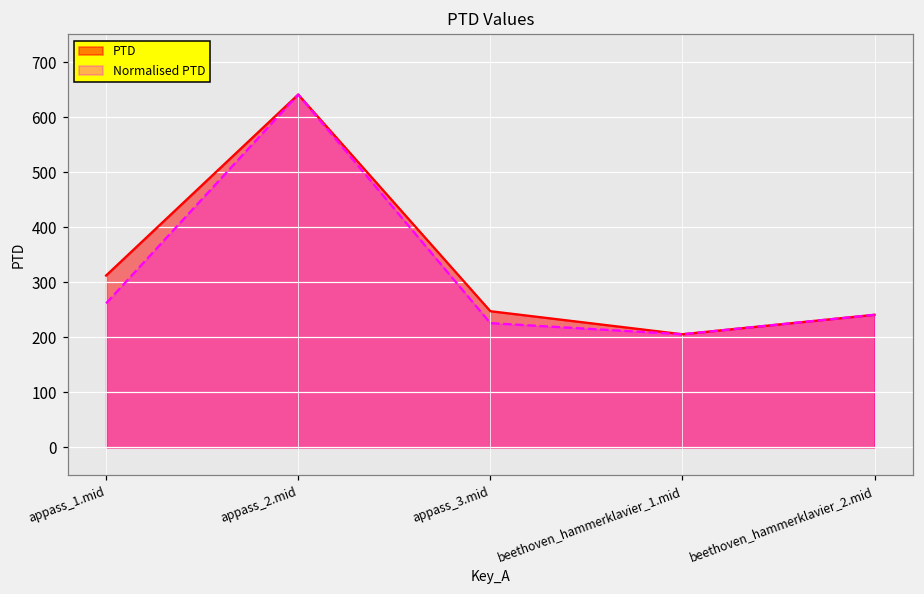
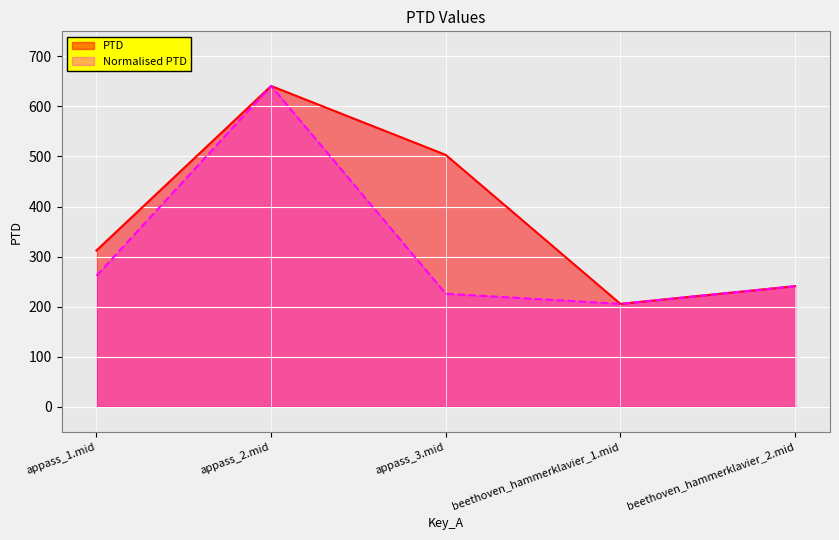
PTD, appass_3.mid: 250 -> 500
